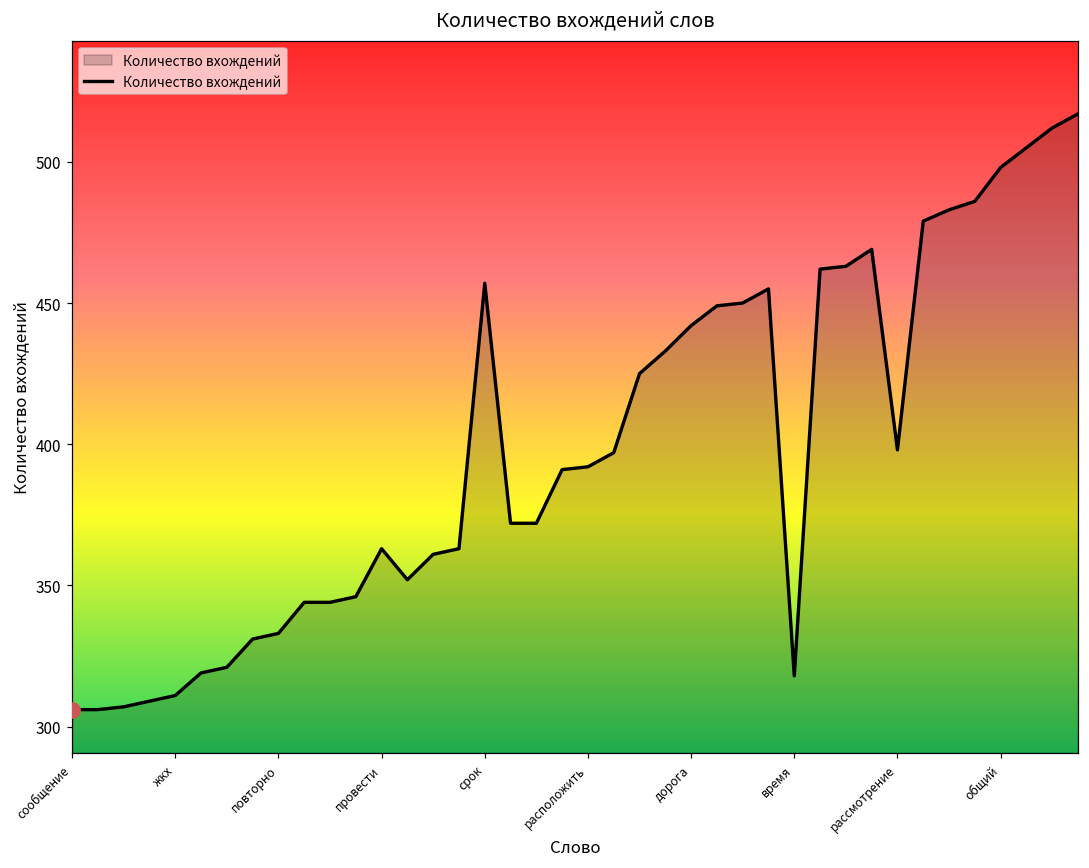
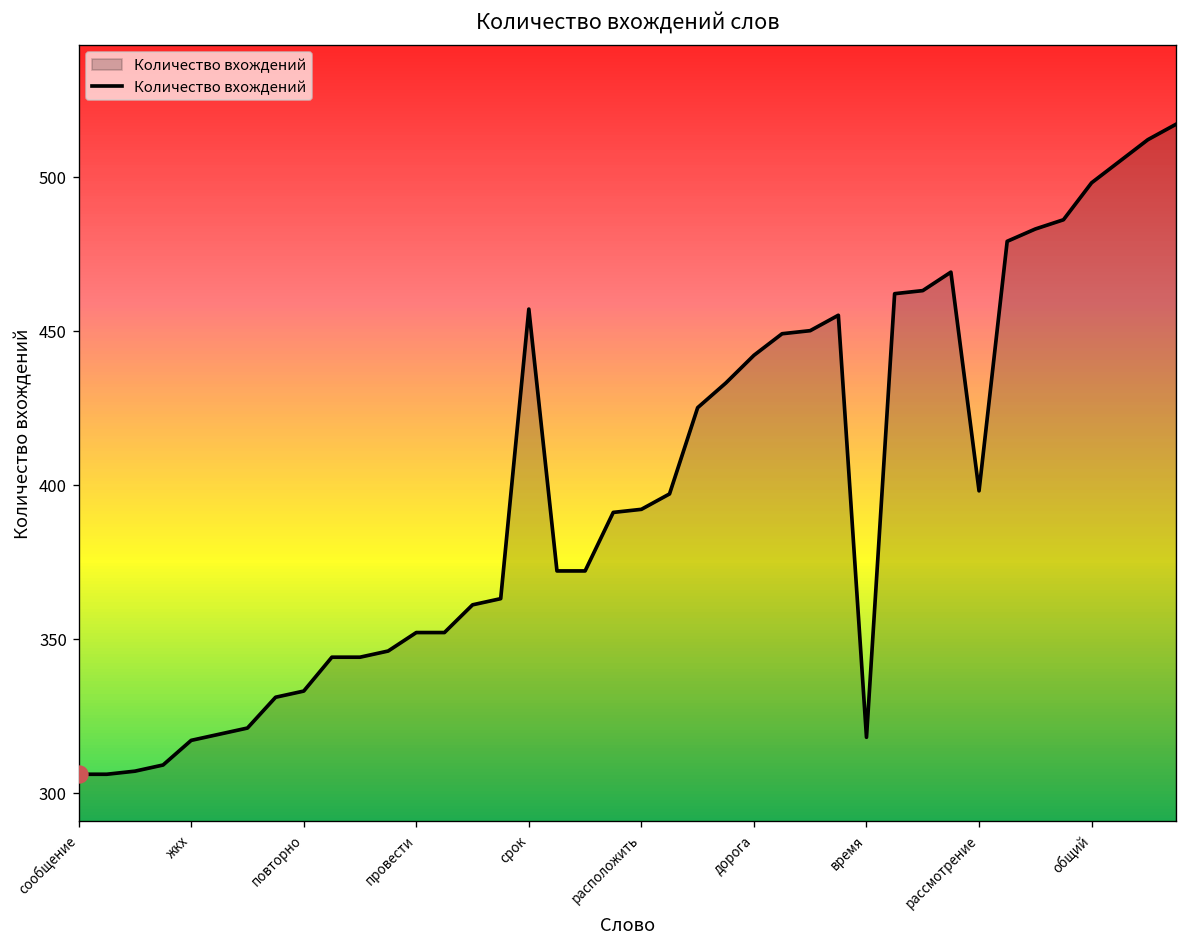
Количество вхождений, жкх: 311 -> 317
Количество вхождений, провести: 363 -> 352
